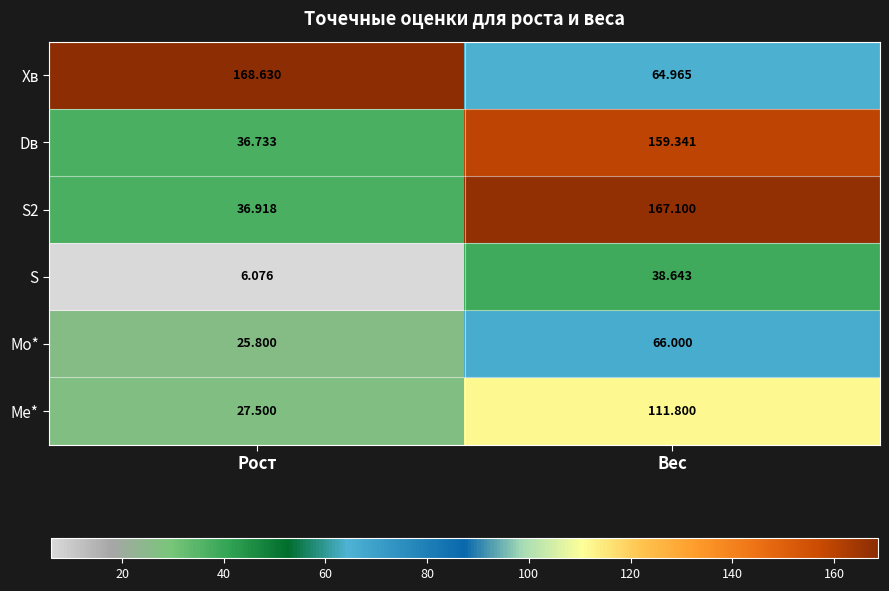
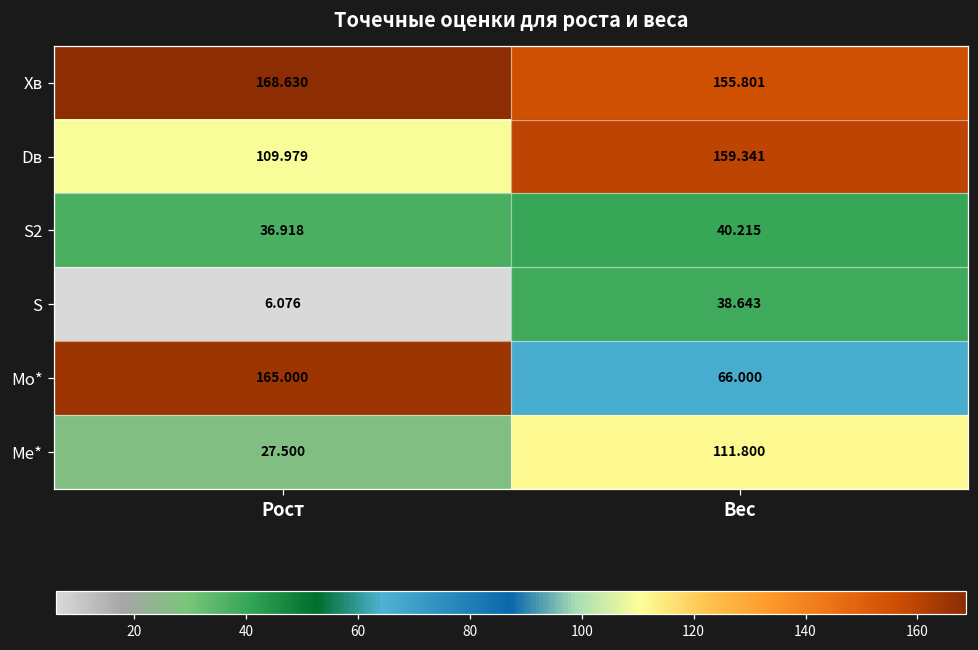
Xв, Вес: 64.965 -> 155.801
Dв, Рост: 36.733 -> 109.979
S2, Вес: 167.100 -> 40.215
Mo*, Рост: 25.800 -> 165.000
